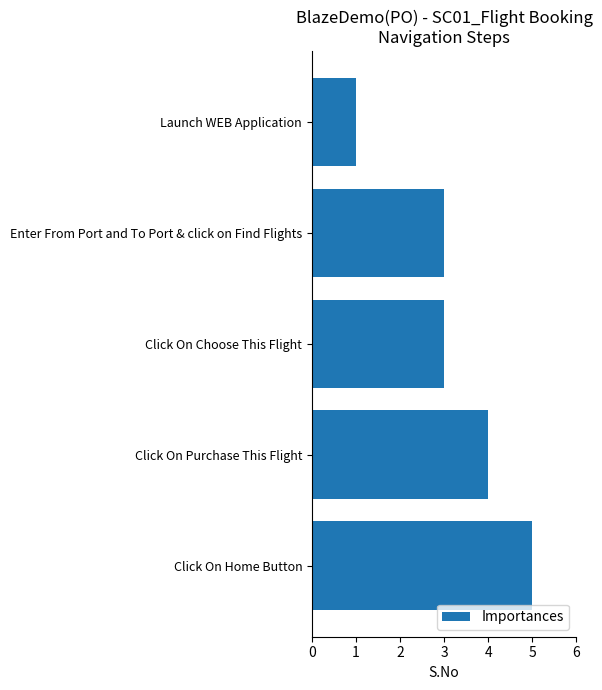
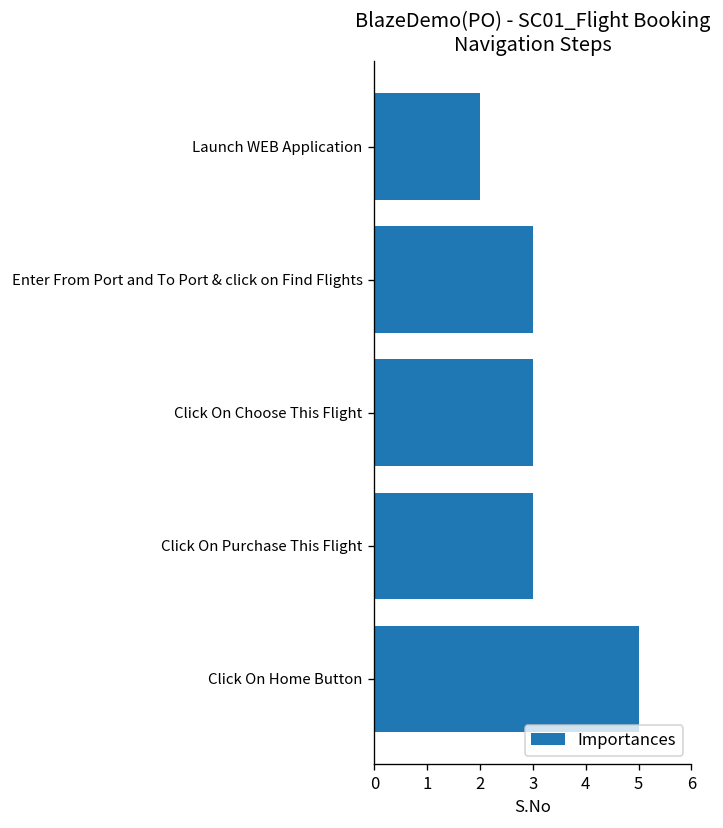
Launch WEB Application: 1 -> 2
Click On Purchase This Flight: 4 -> 3
